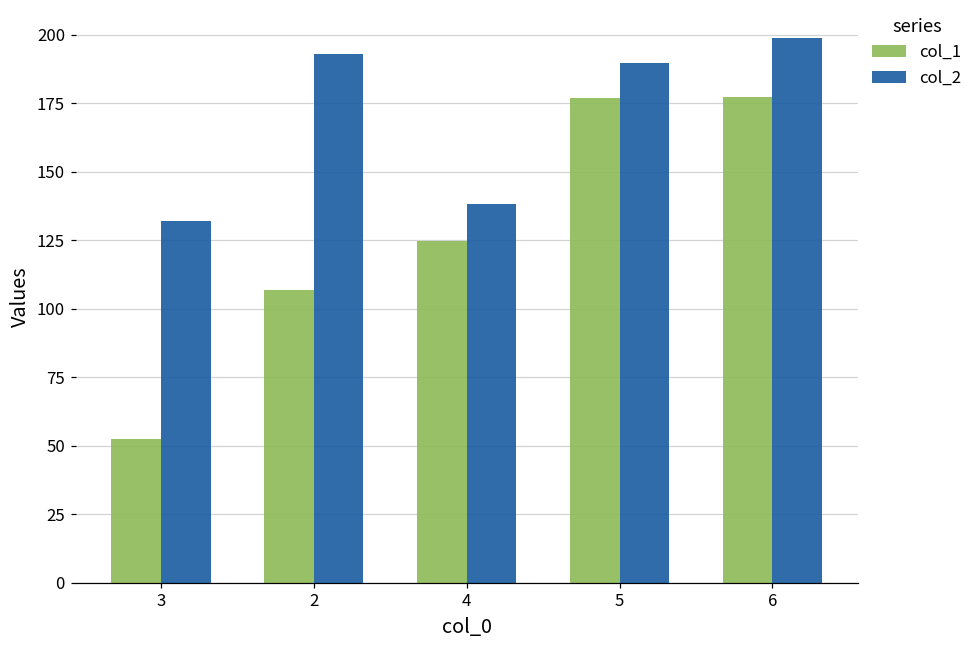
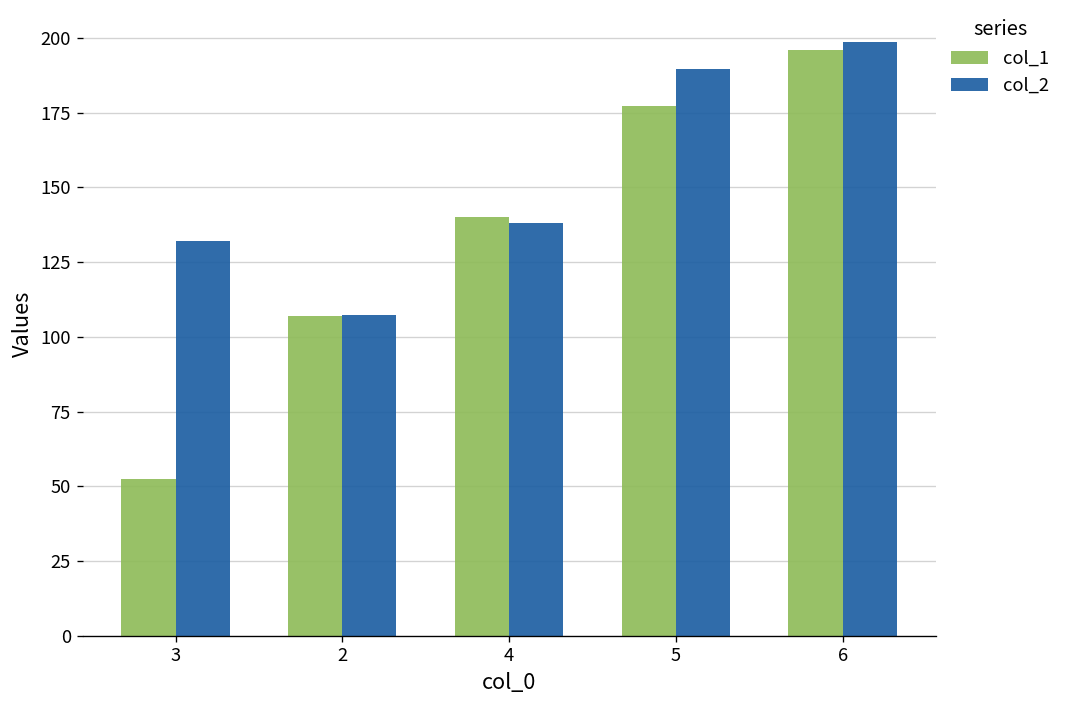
col_2, 2: 193 -> 107
col_1, 4: 125 -> 140
col_1, 6: 177 -> 196
